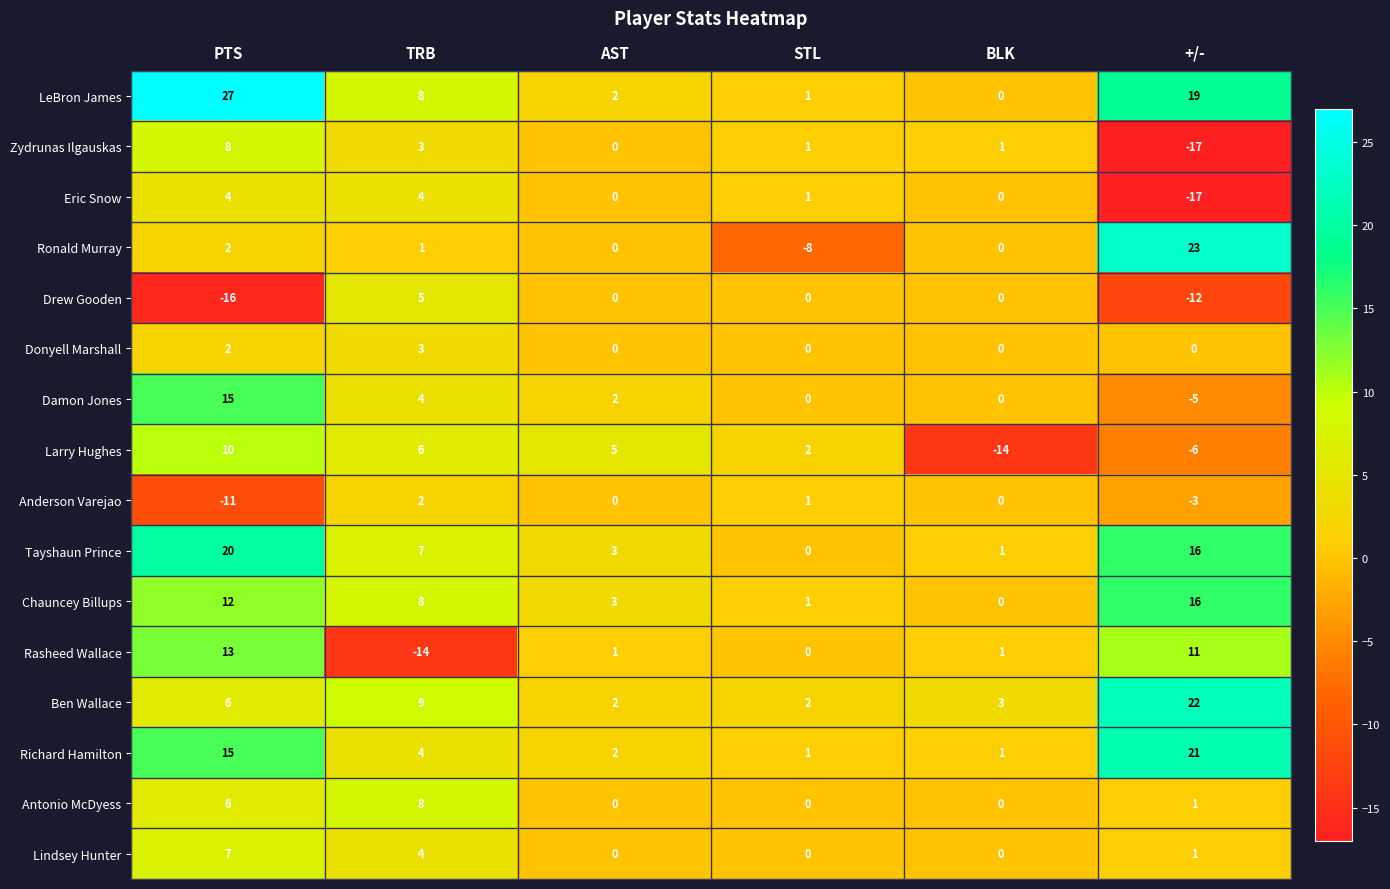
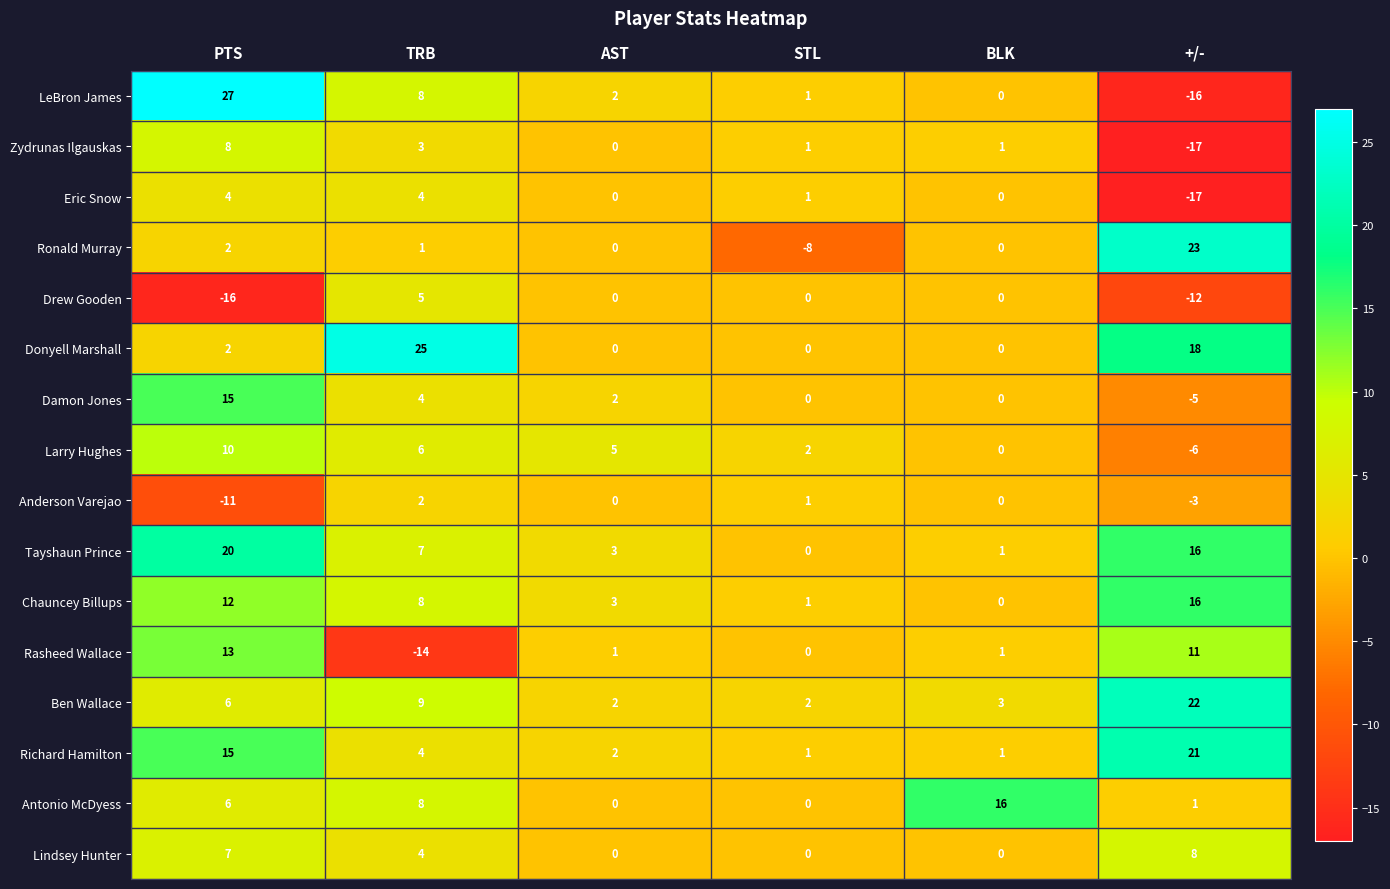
LeBron James, +/-: 19 -> -16
Donyell Marshall, TRB: 3 -> 25
Donyell Marshall, +/-: 0 -> 18
Larry Hughes, BLK: -14 -> 0
Antonio McDyess, BLK: 0 -> 16
Lindsey Hunter, +/-: 1 -> 8
